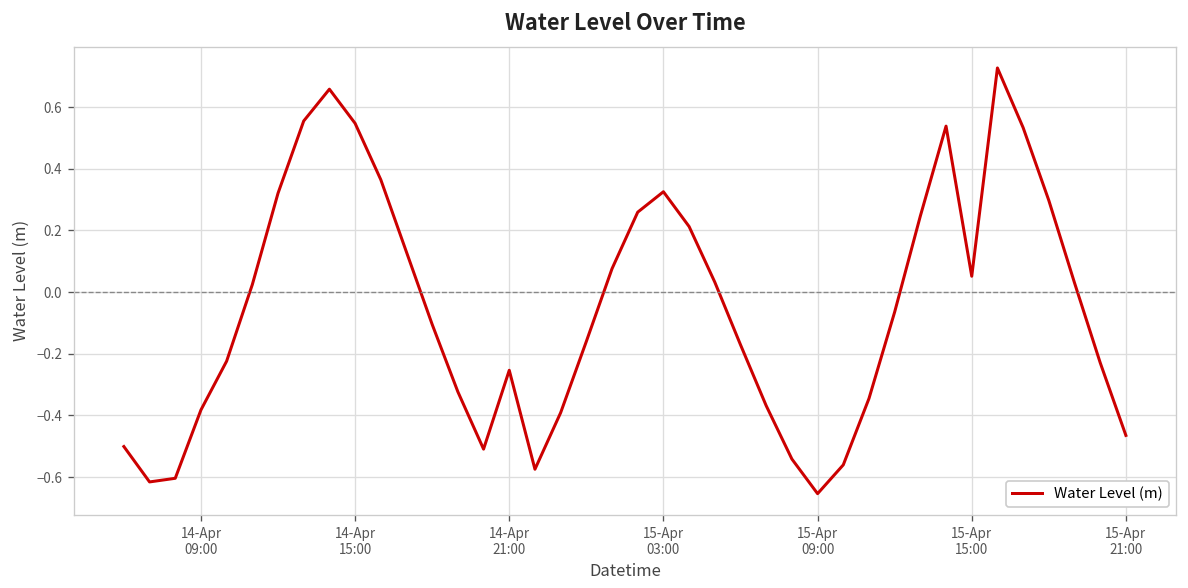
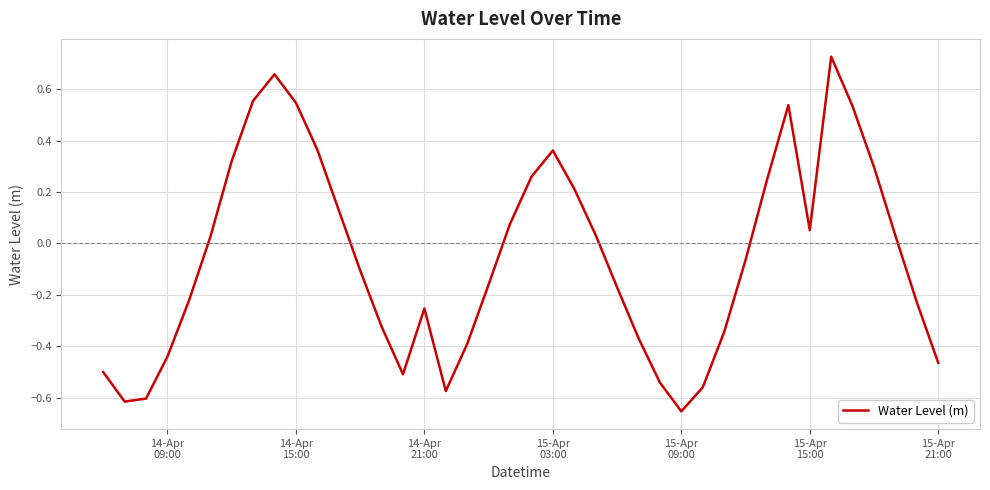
14-Apr 09:00: -0.38 -> -0.44
15-Apr 03:00: 0.33 -> 0.36
